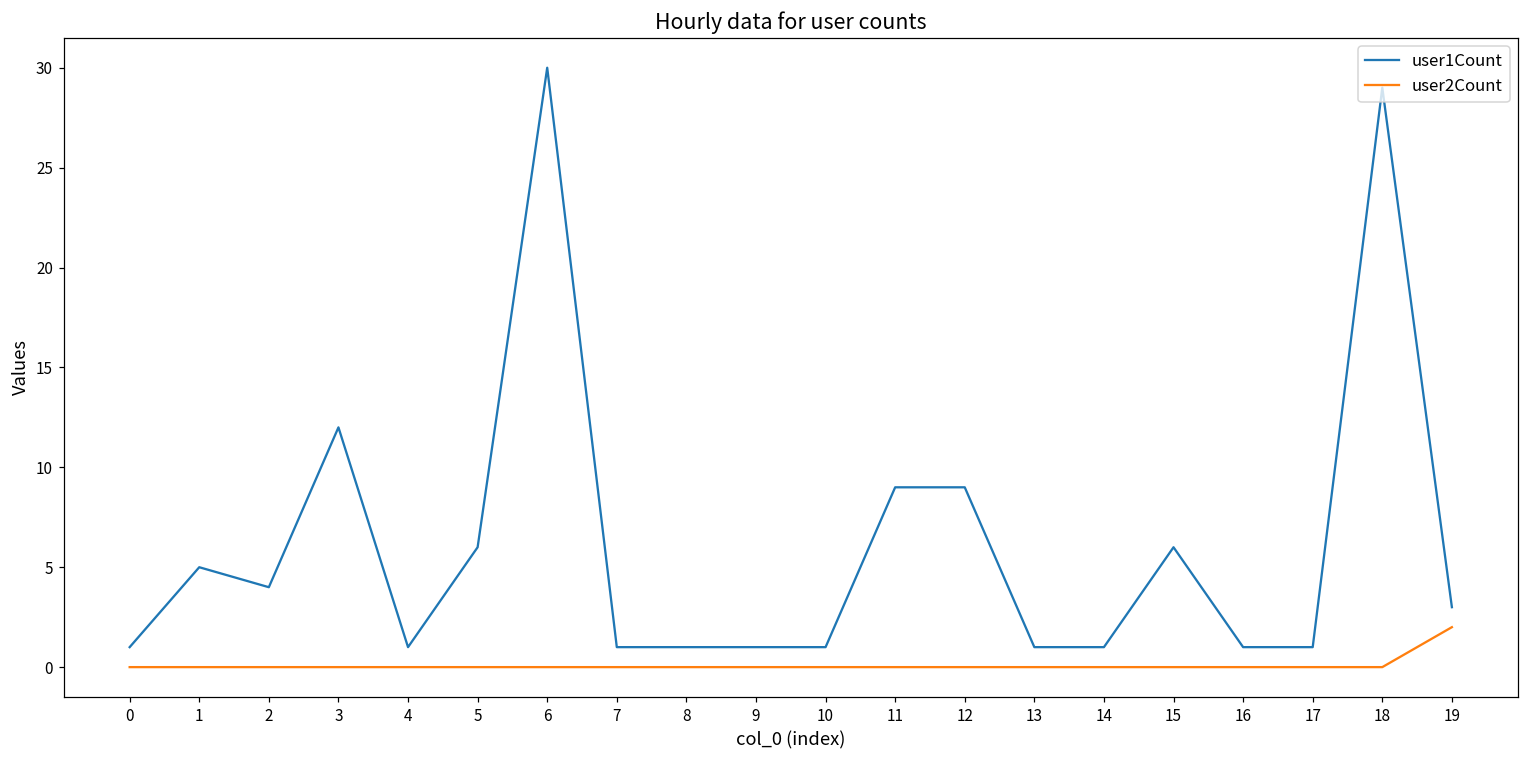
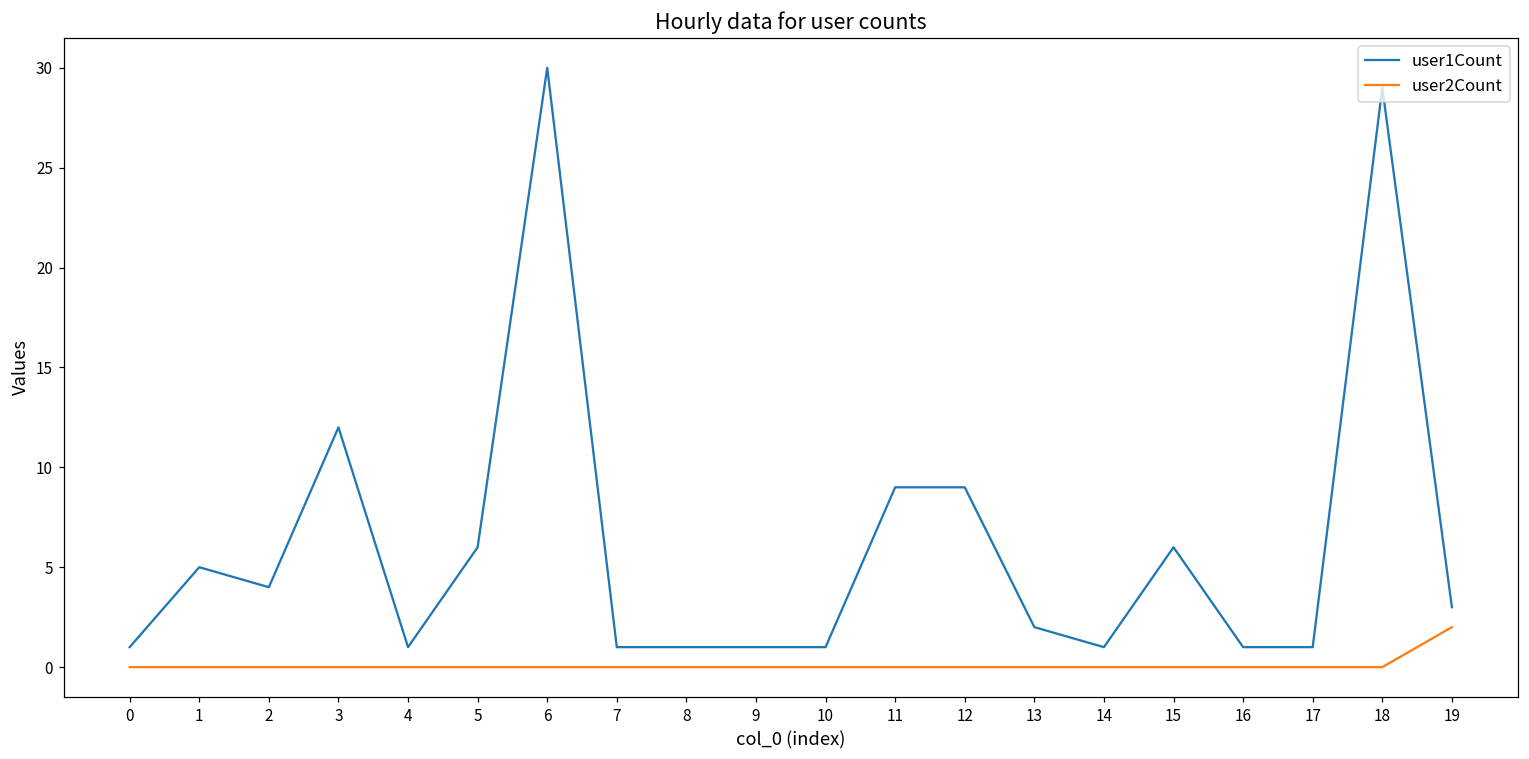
user1Count, 13: 1 -> 2
